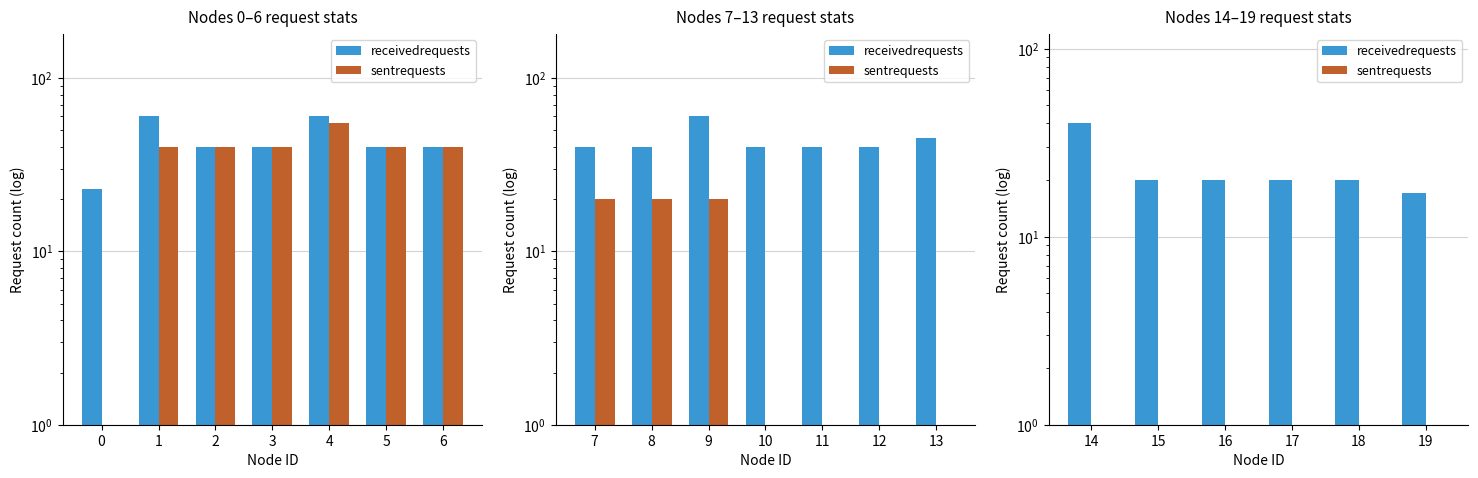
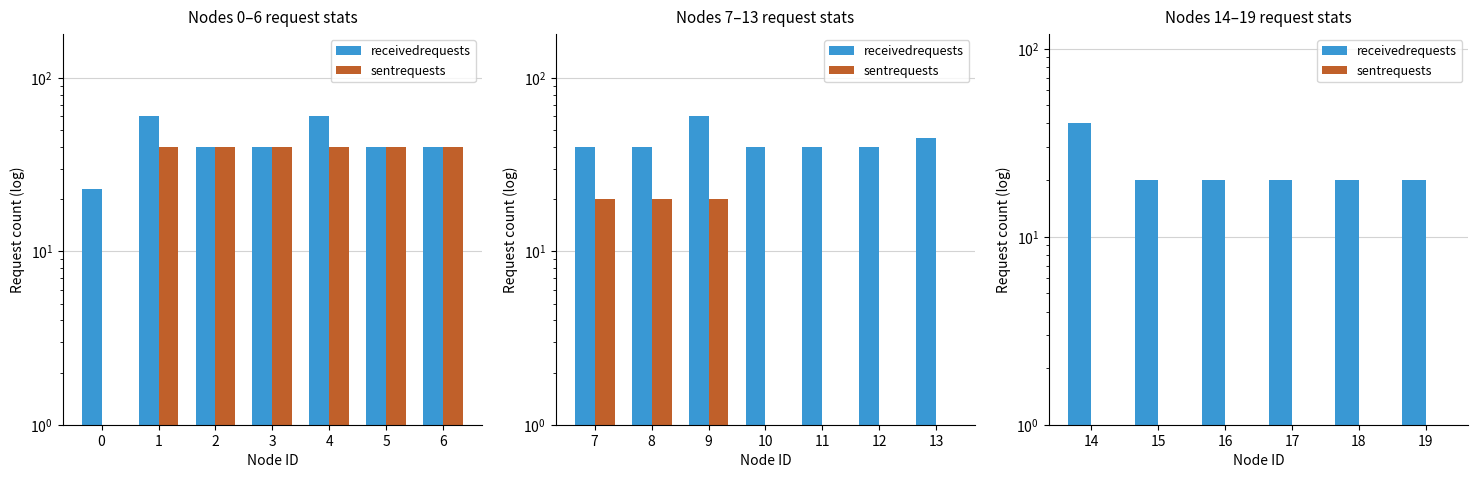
Nodes 0–6 request stats, sentrequests, 4: 55 -> 40
Nodes 14–19 request stats, receivedrequests, 19: 17 -> 20
